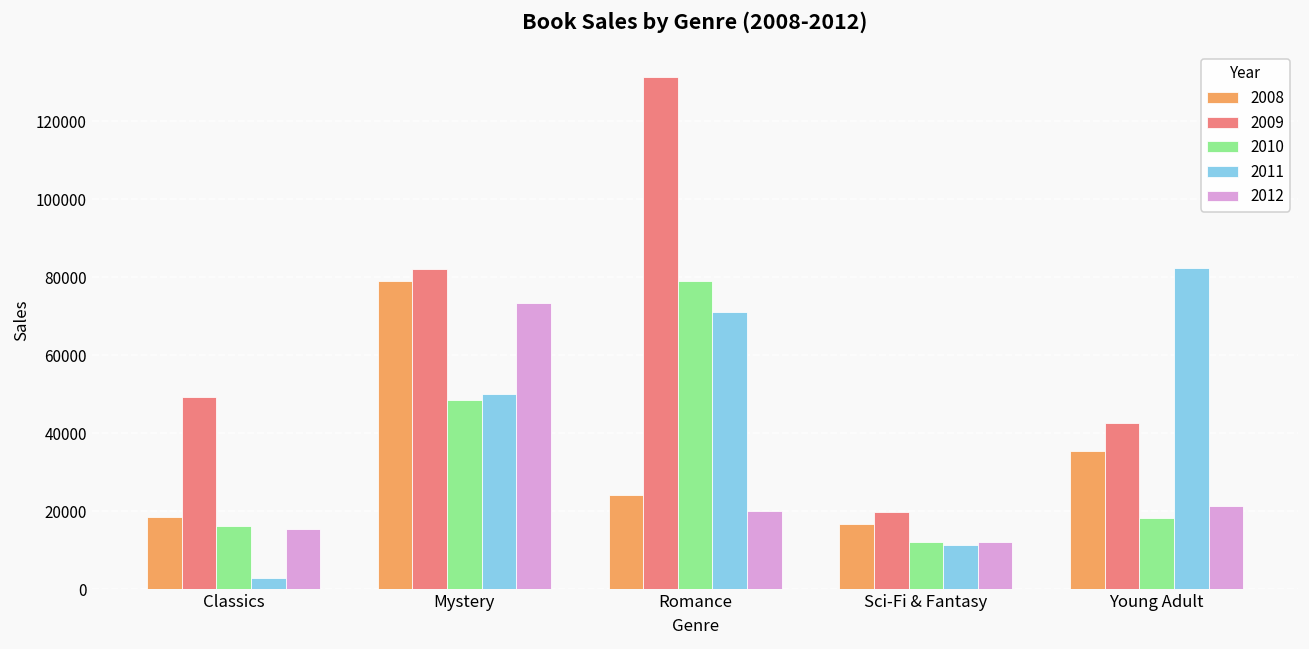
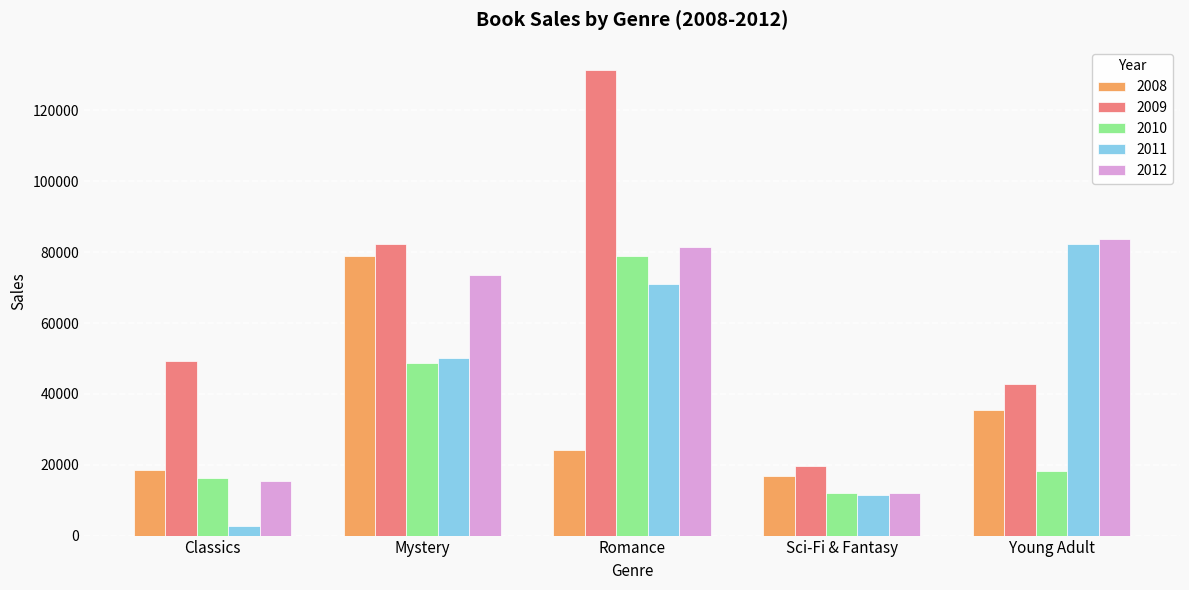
2012, Romance: 20000 -> 81000
2012, Young Adult: 21000 -> 84000
